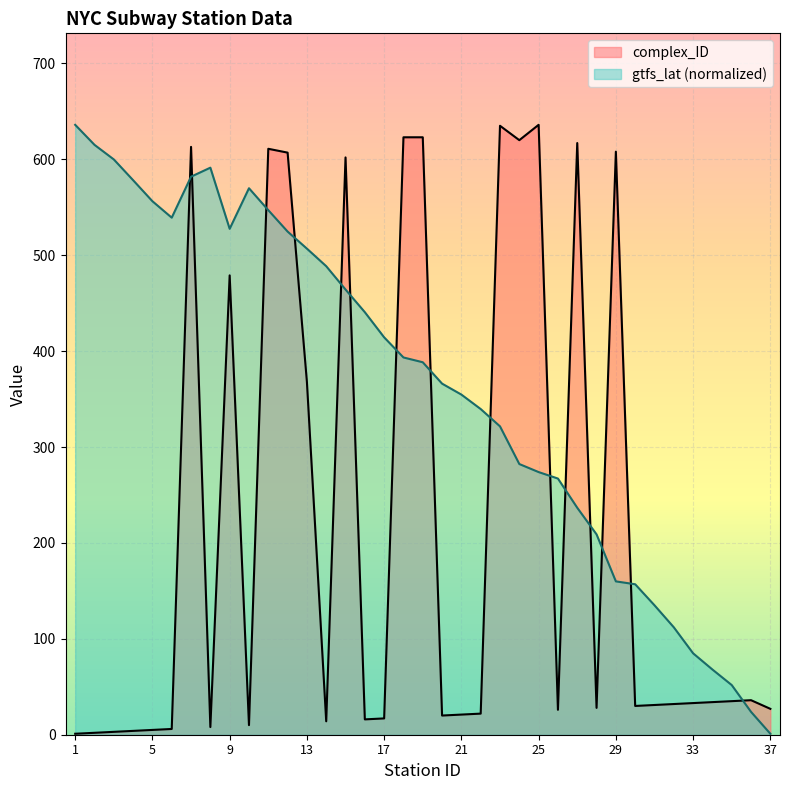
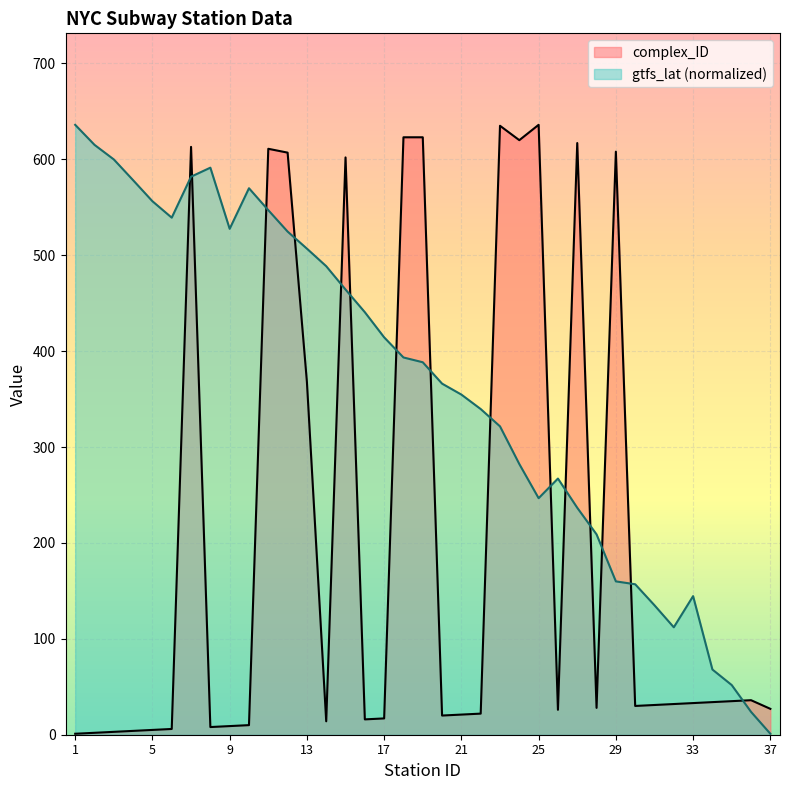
complex_ID, 9: 480 -> 10
gtfs_lat (normalized), 25: 270 -> 250
gtfs_lat (normalized), 33: 80 -> 140
